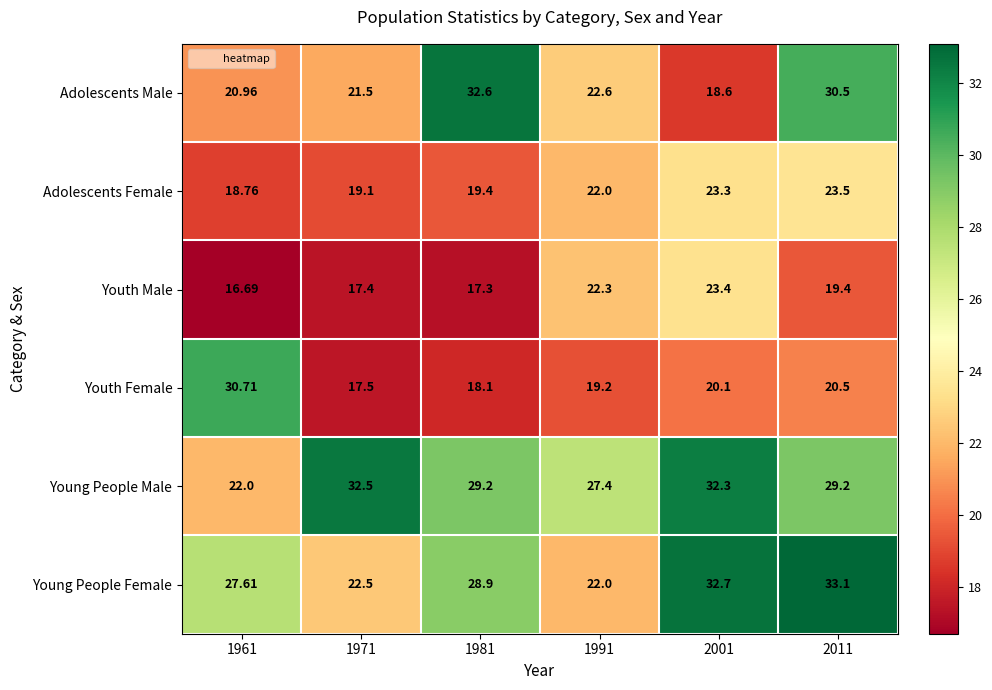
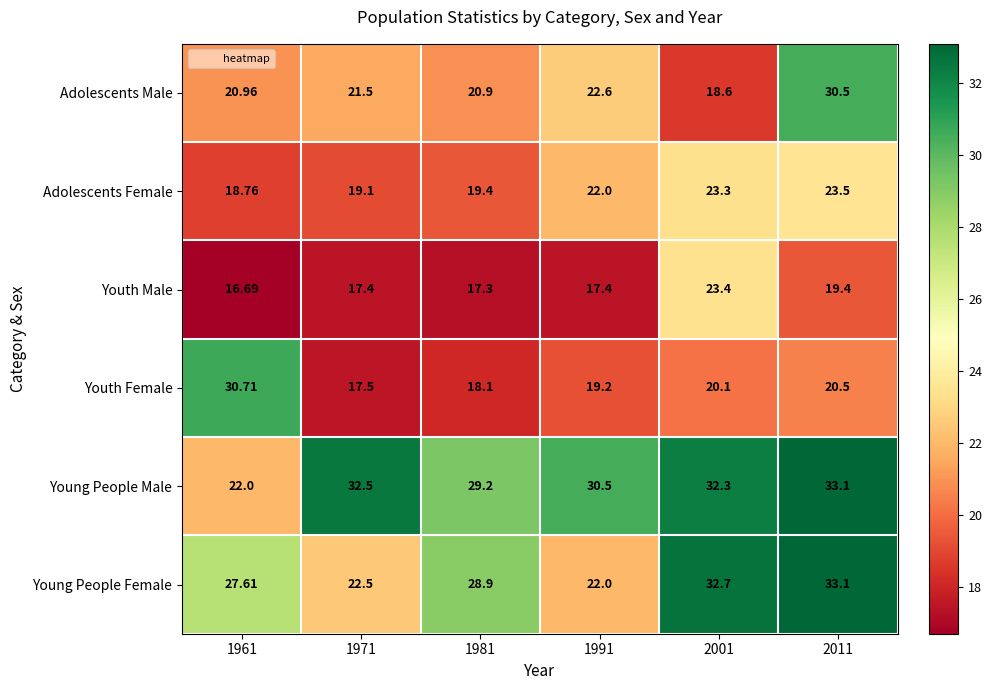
Adolescents Male, 1981: 32.6 -> 20.9
Youth Male, 1991: 22.3 -> 17.4
Young People Male, 1991: 27.4 -> 30.5
Young People Male, 2011: 29.2 -> 33.1
